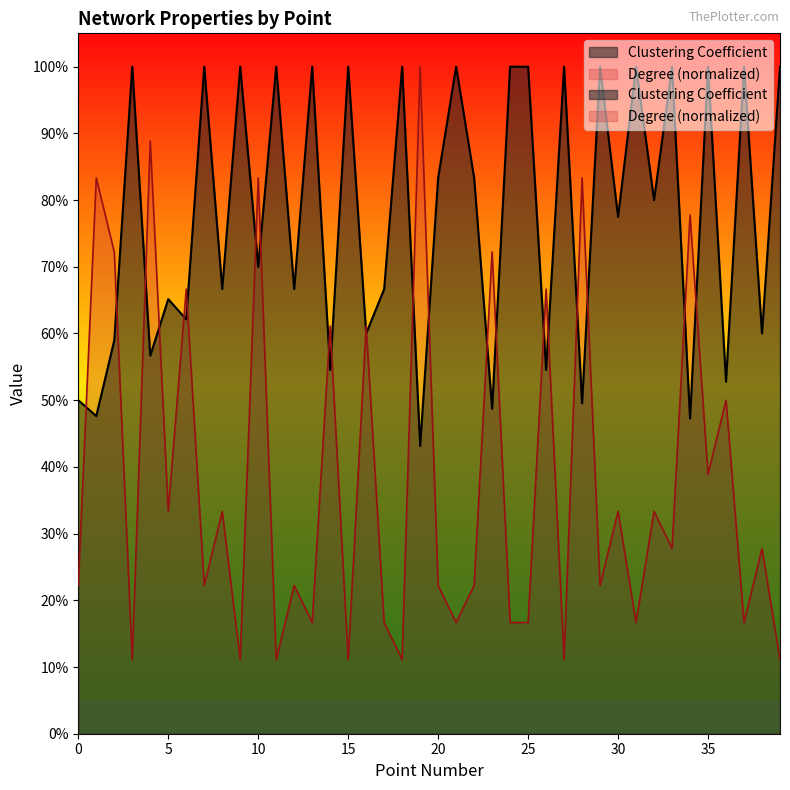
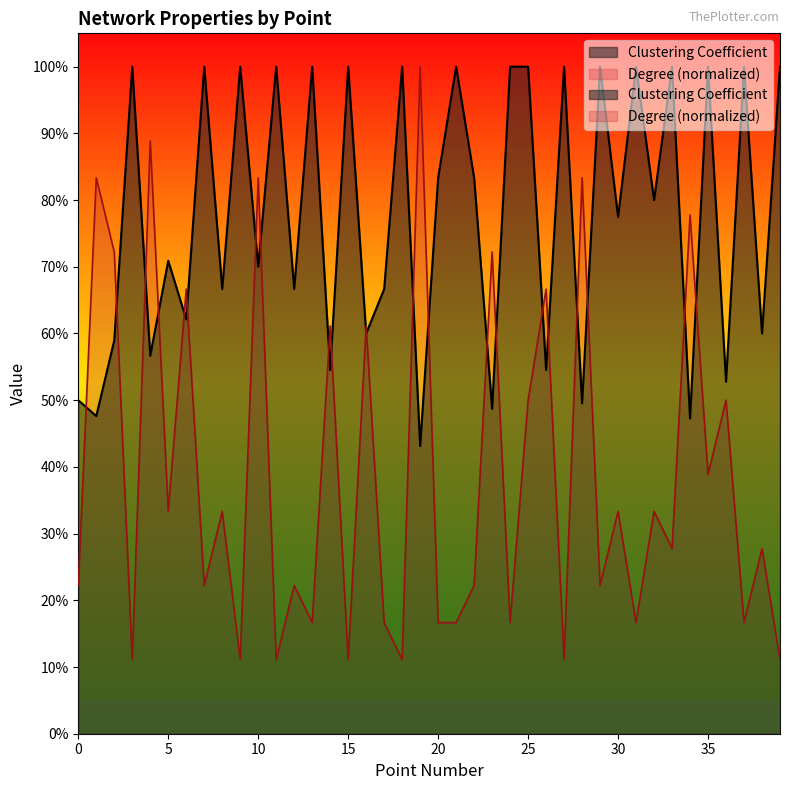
Clustering Coefficient, 5: 65% -> 71%
Degree (normalized), 20: 22% -> 17%
Degree (normalized), 25: 17% -> 50%
